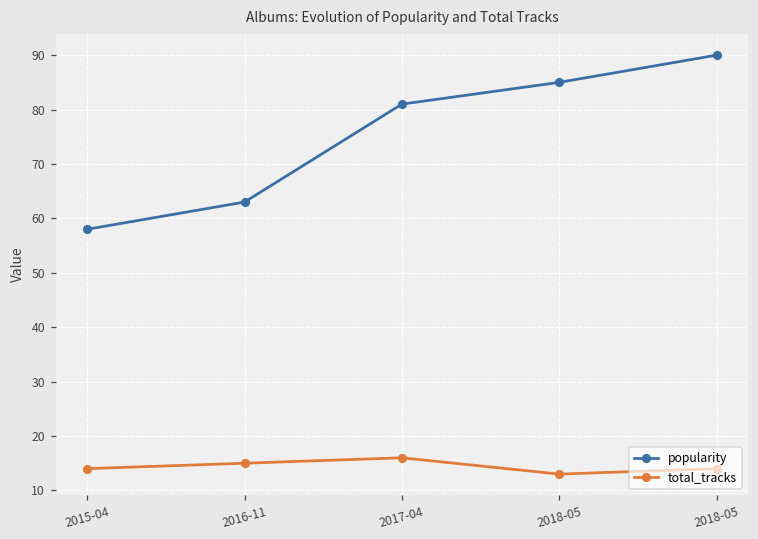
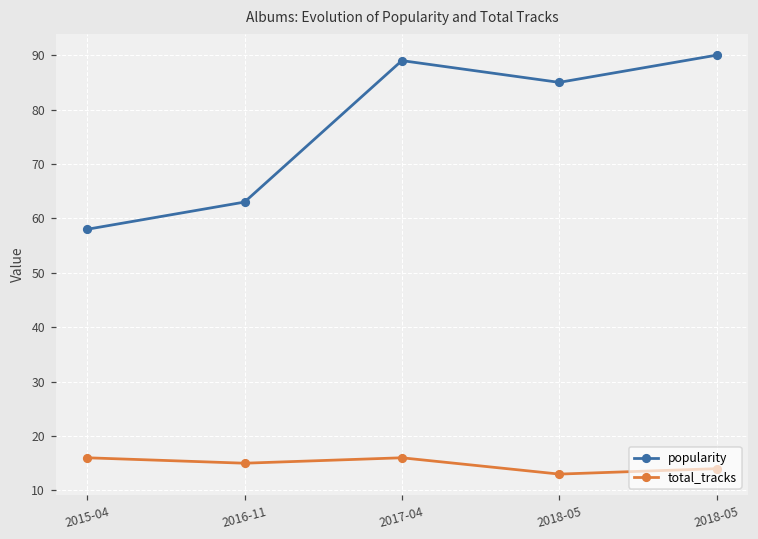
total_tracks, 2015-04: 14 -> 16
popularity, 2017-04: 81 -> 89
